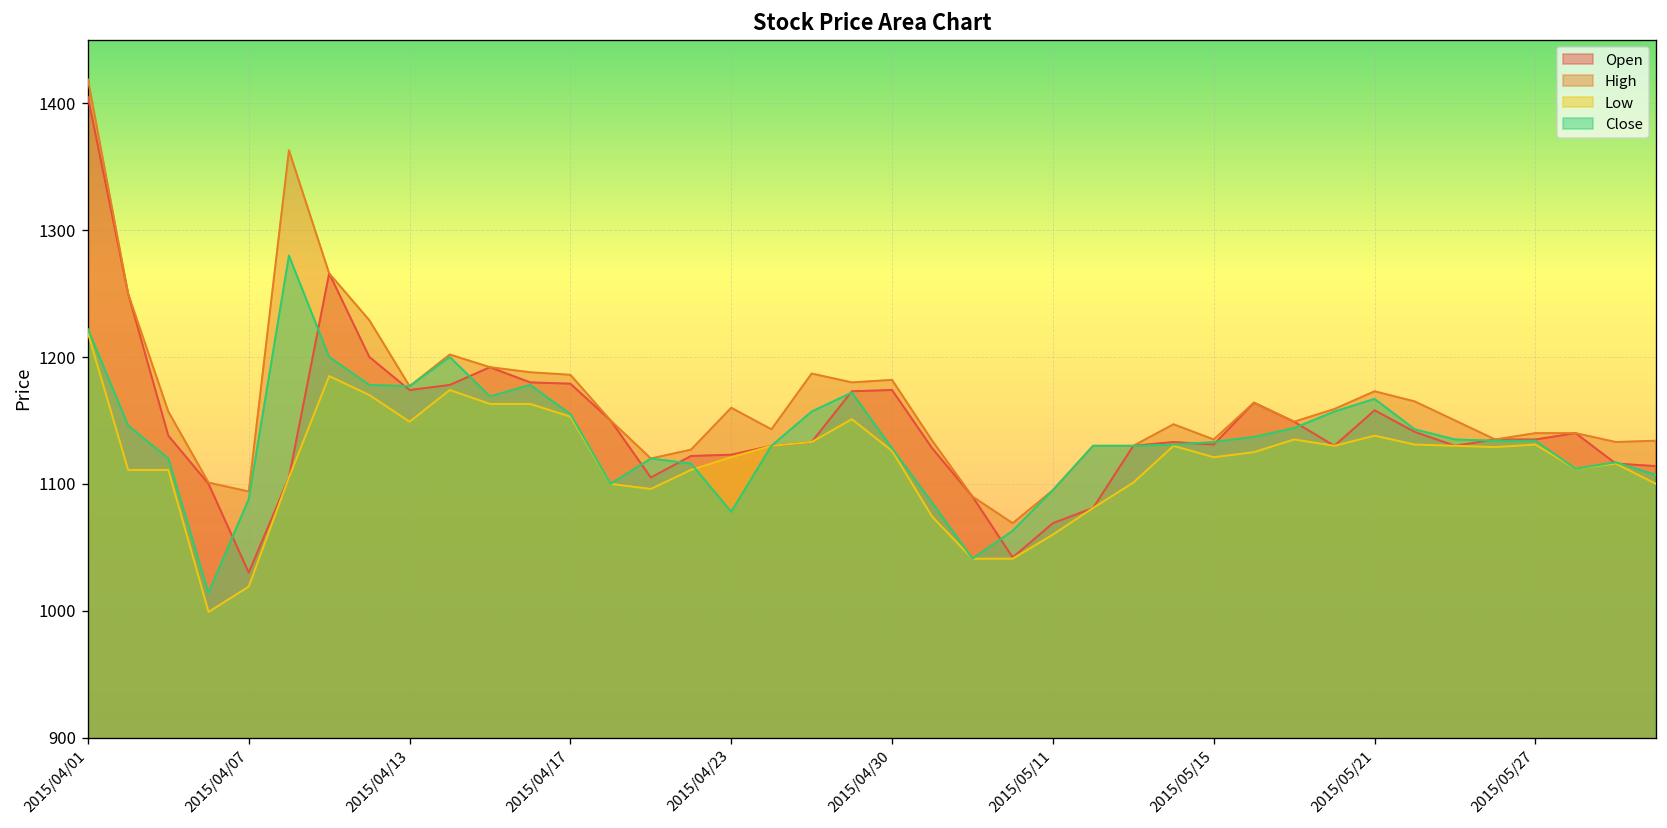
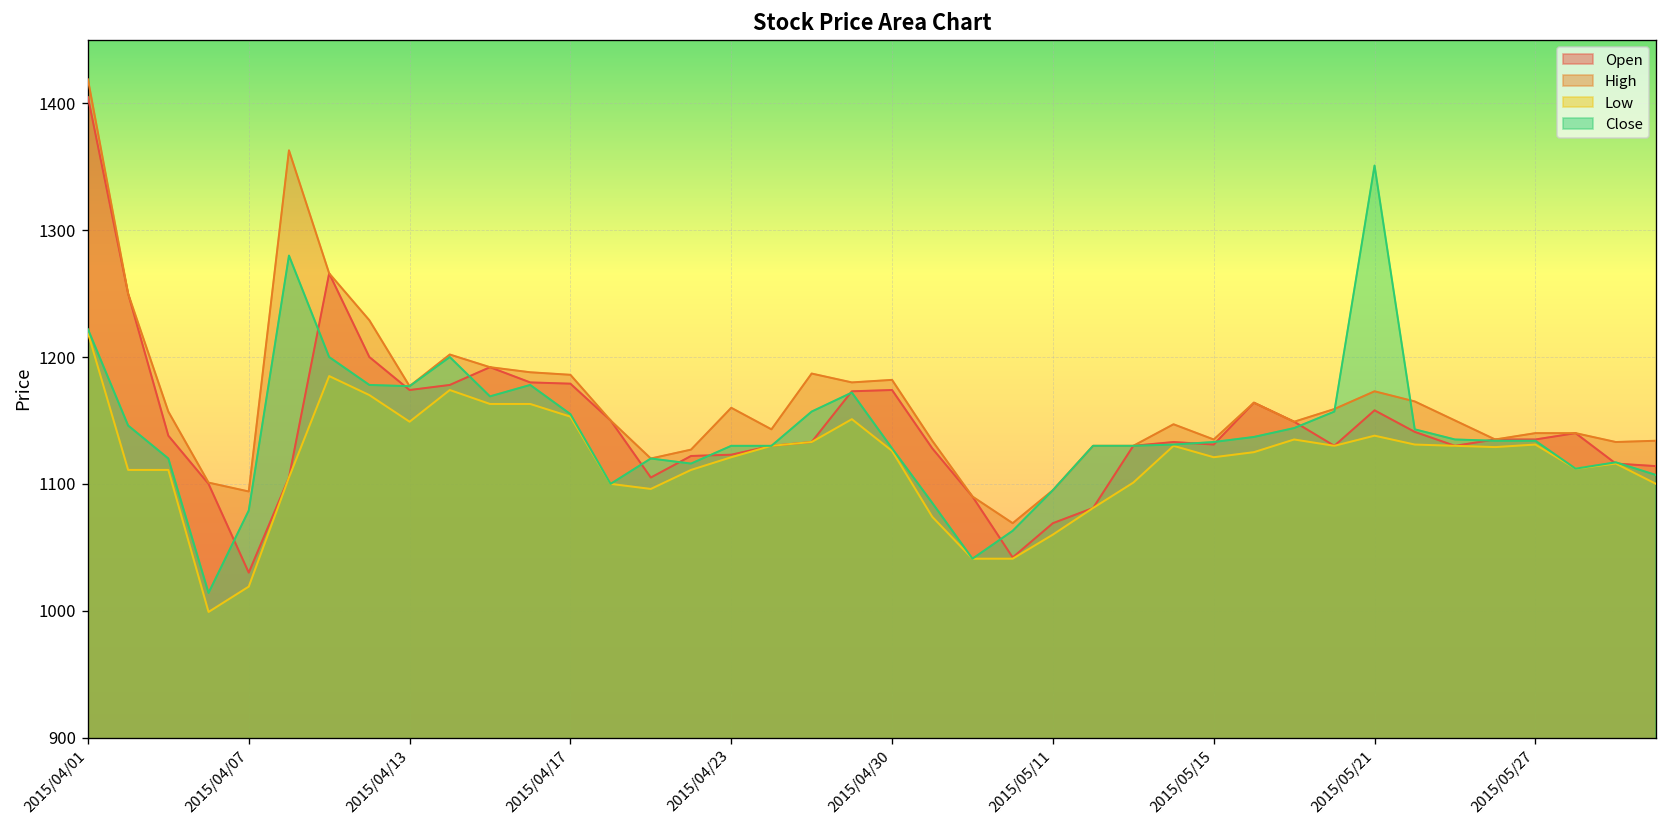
Close, 2015/04/07: 1088 -> 1079
Close, 2015/04/23: 1078 -> 1130
Close, 2015/05/21: 1167 -> 1351
